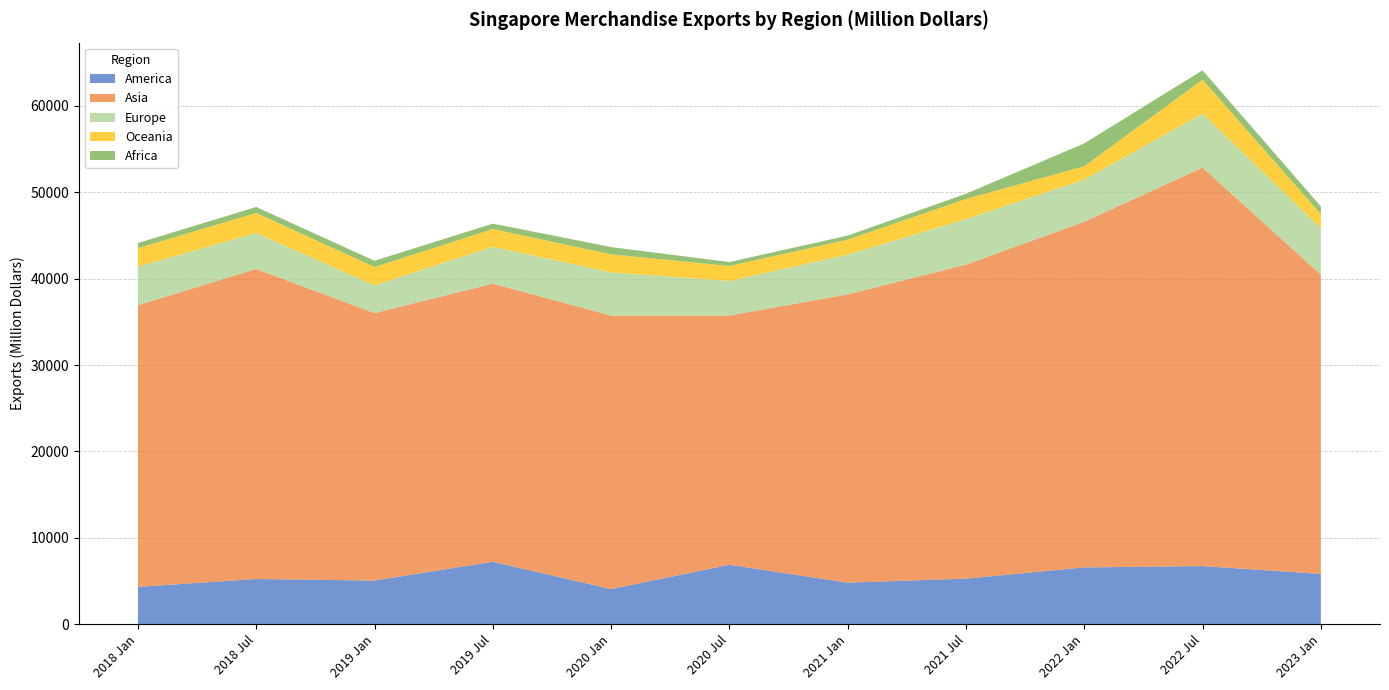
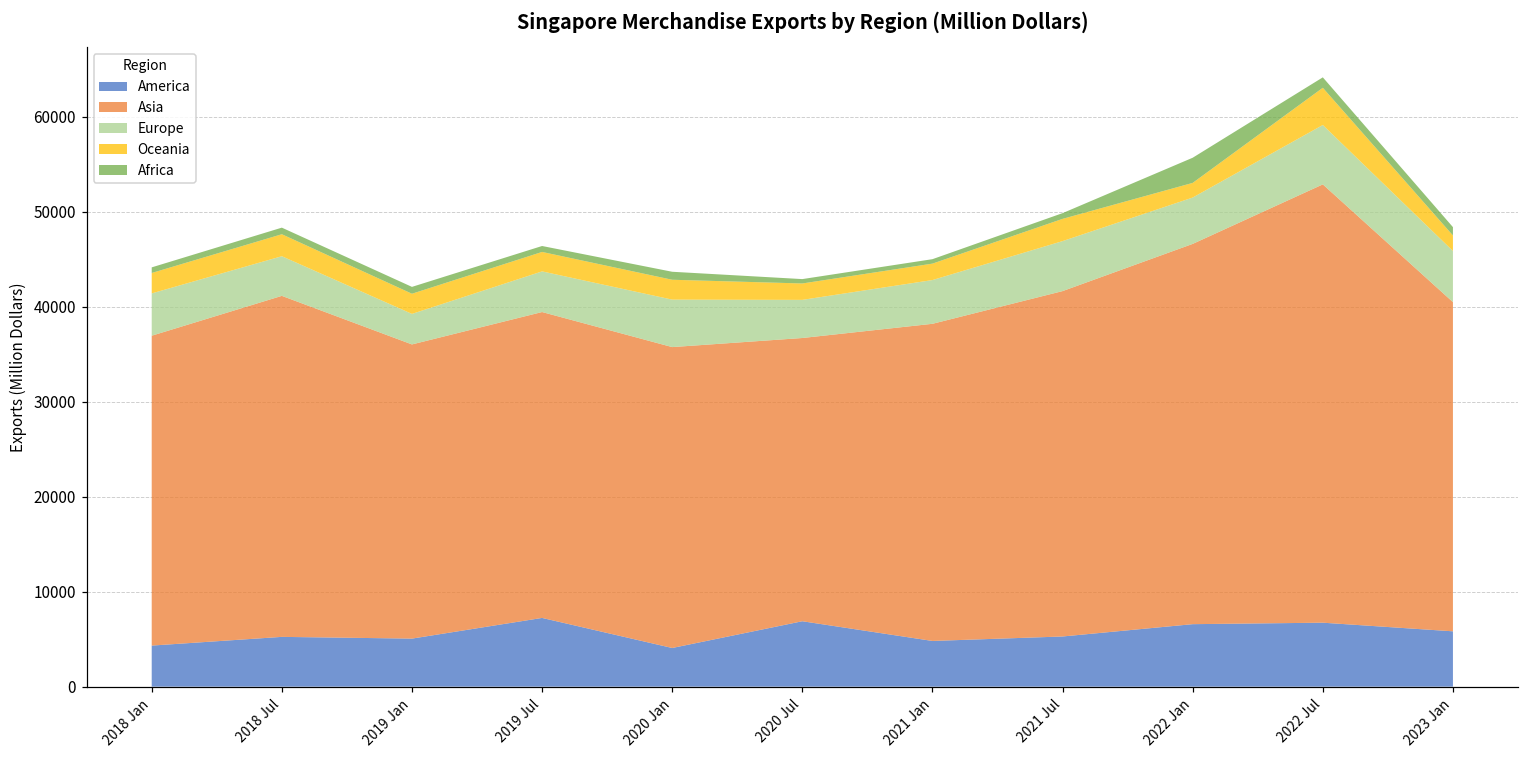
Asia, 2020 Jul: 29000 -> 30000
